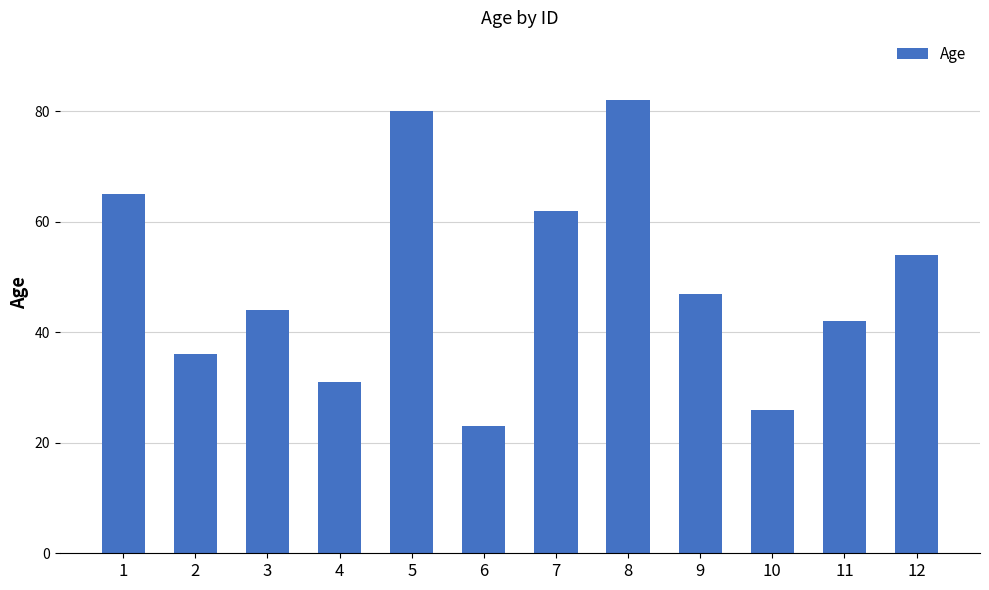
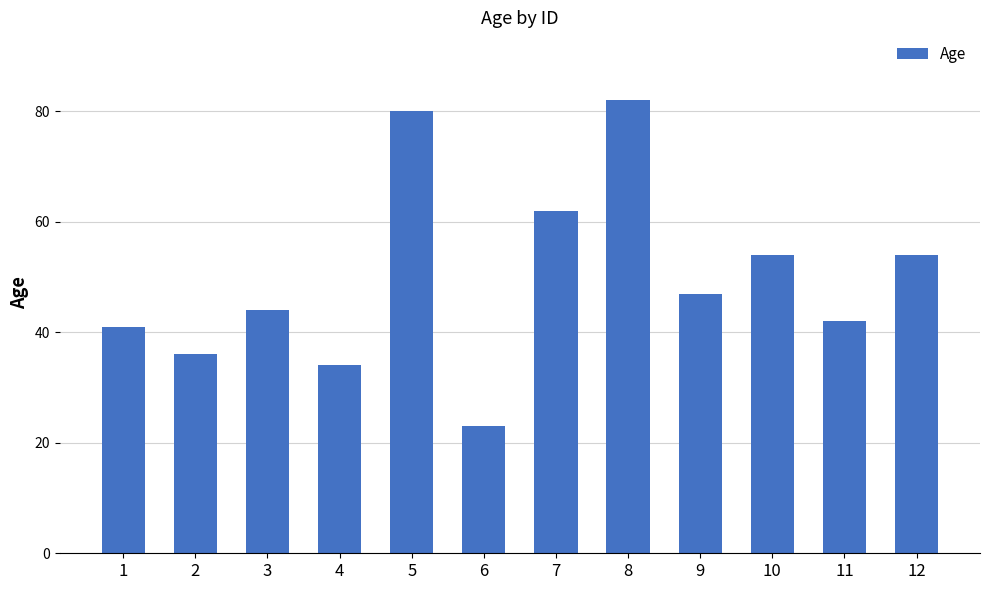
1: 65 -> 41
4: 31 -> 34
10: 26 -> 54
